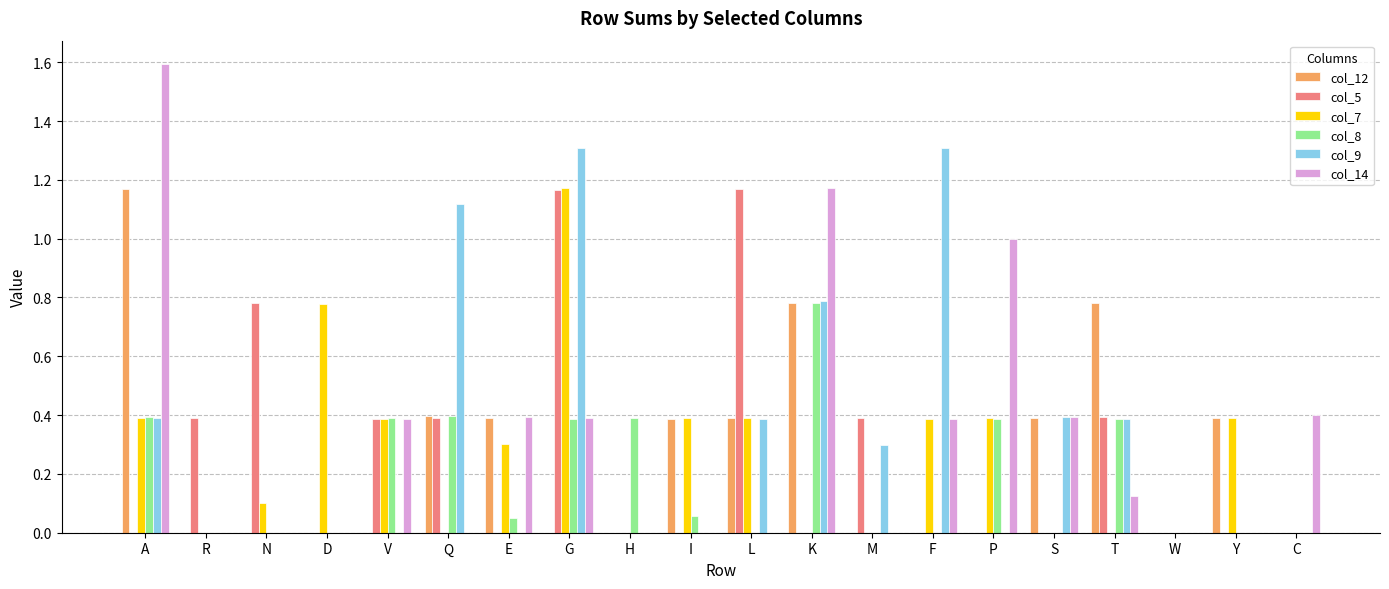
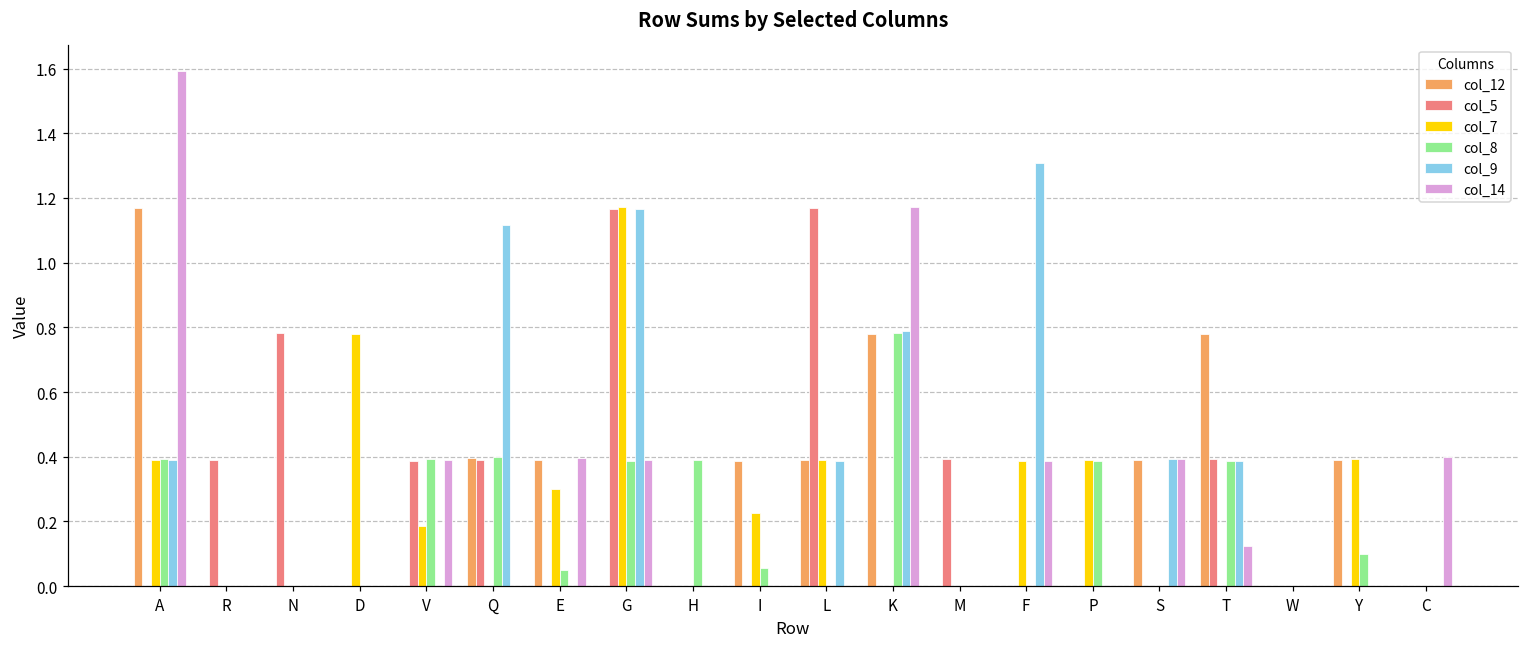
col_7, N: 0.1 -> 0.0
col_7, V: 0.39 -> 0.18
col_9, G: 1.31 -> 1.17
col_7, I: 0.39 -> 0.23
col_9, M: 0.3 -> 0.0
col_14, P: 1 -> 0
col_8, Y: 0.0 -> 0.1
